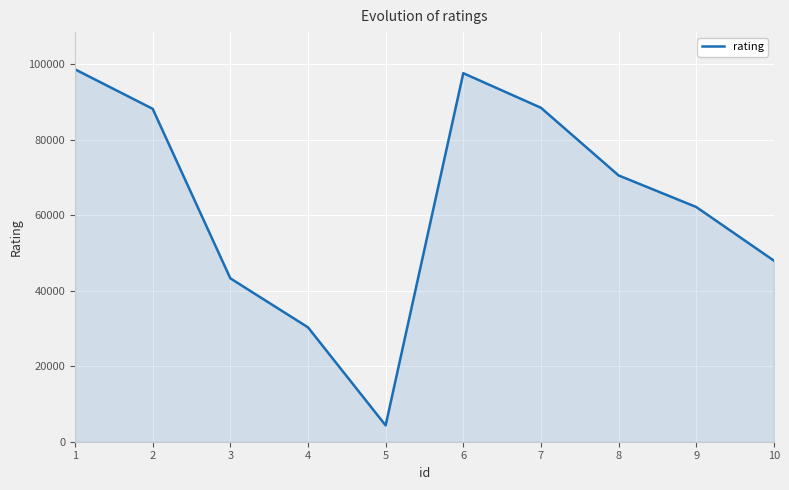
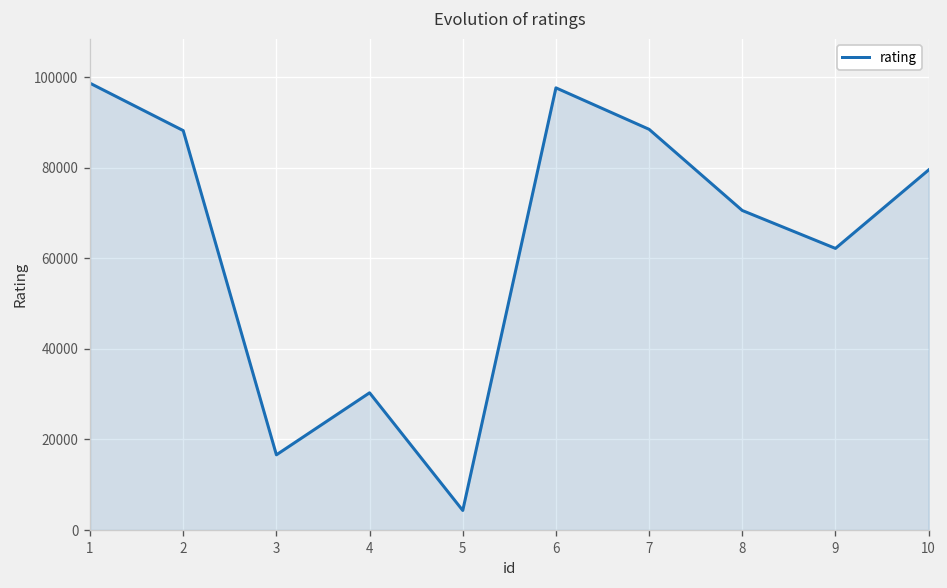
3: 43000 -> 17000
10: 48000 -> 80000
